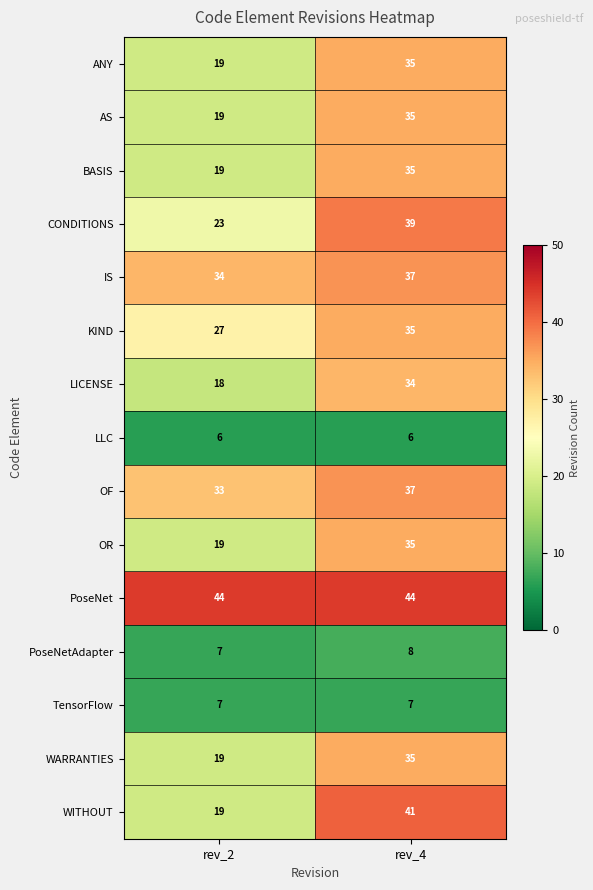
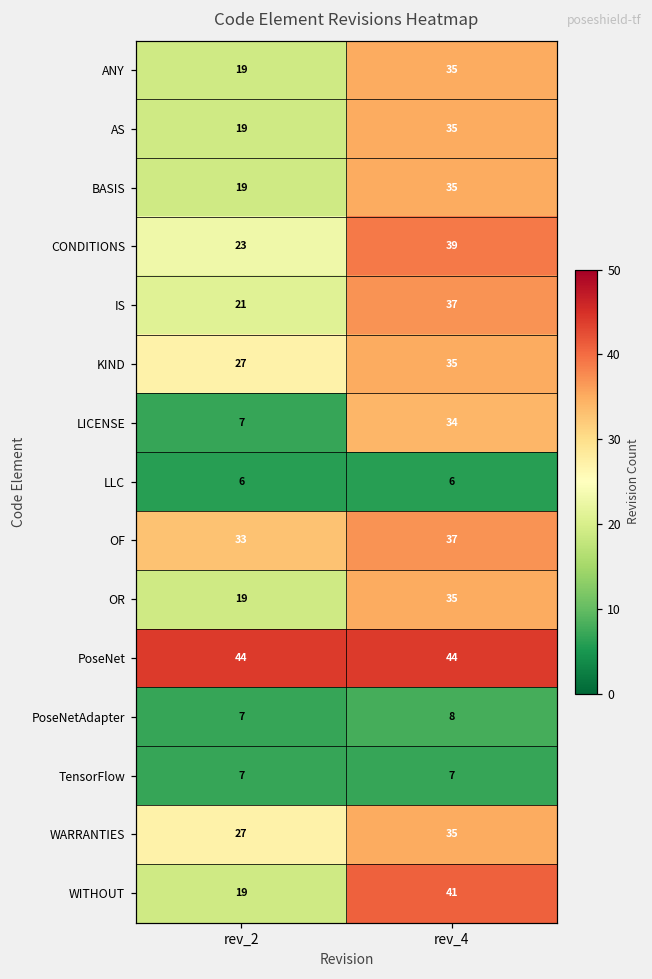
IS, rev_2: 34 -> 21
LICENSE, rev_2: 18 -> 7
WARRANTIES, rev_2: 19 -> 27
